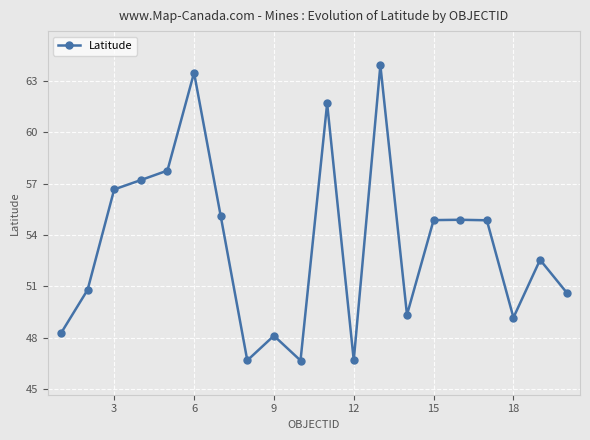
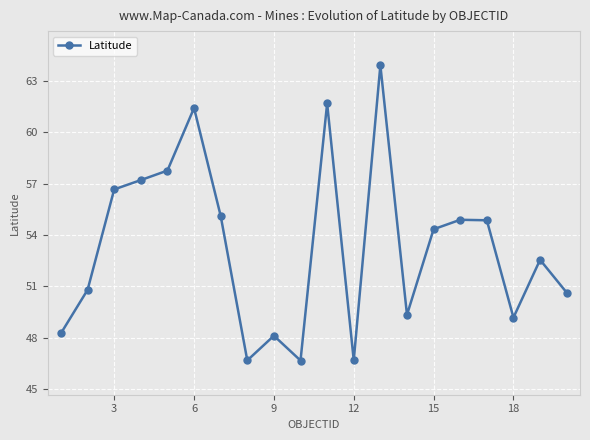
6: 63.5 -> 61.4
15: 54.9 -> 54.3
